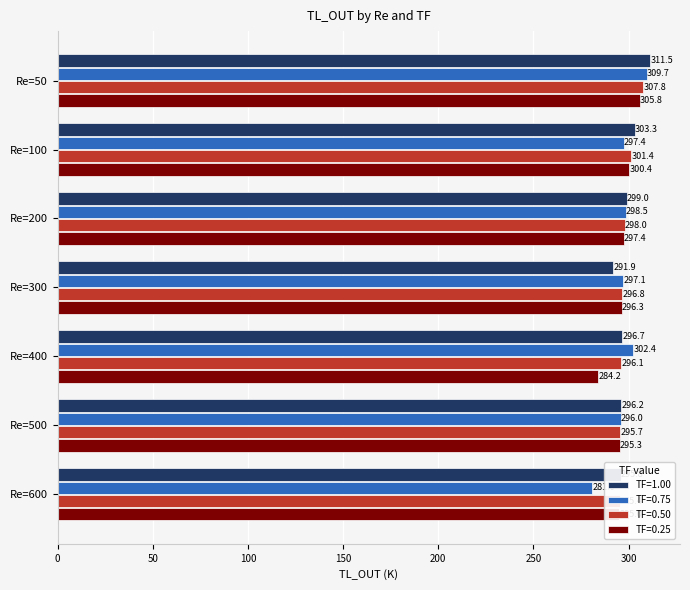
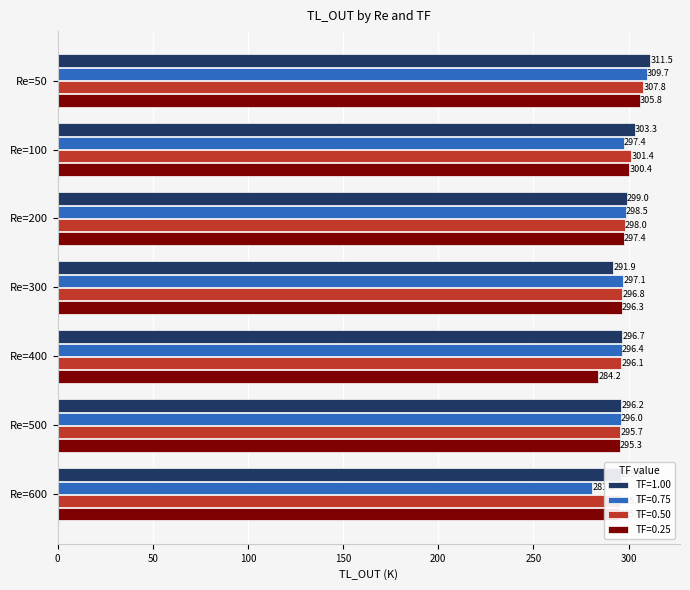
TF=0.75, Re=400: 302.4 -> 296.4
